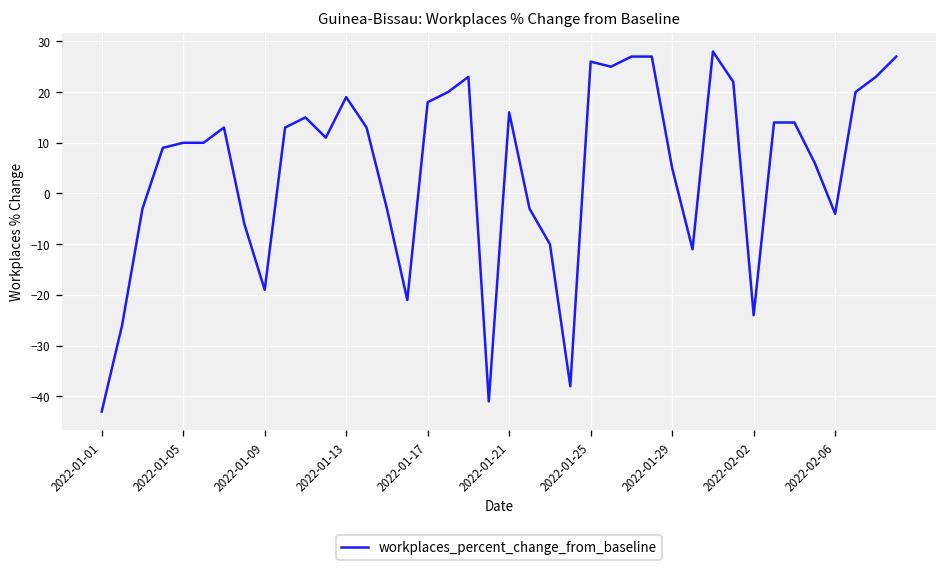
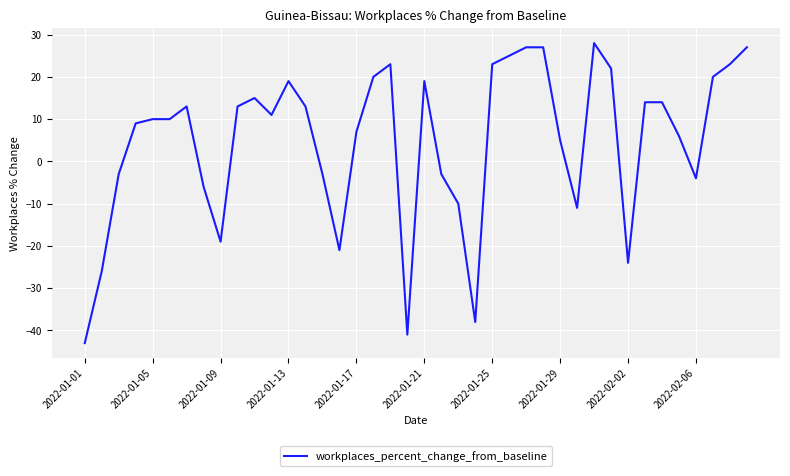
2022-01-17: 18 -> 7
2022-01-21: 16 -> 19
2022-01-25: 26 -> 23
